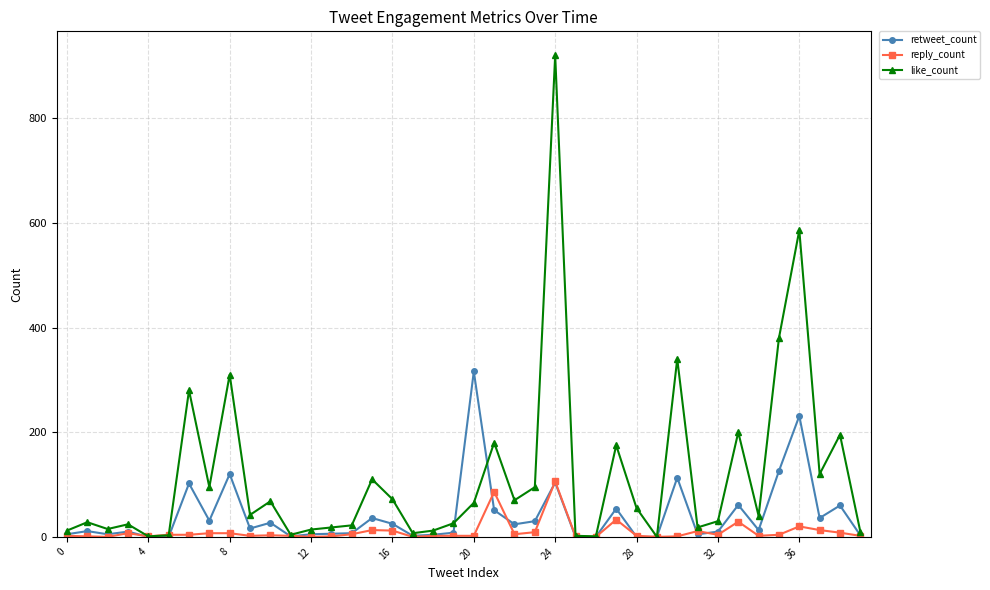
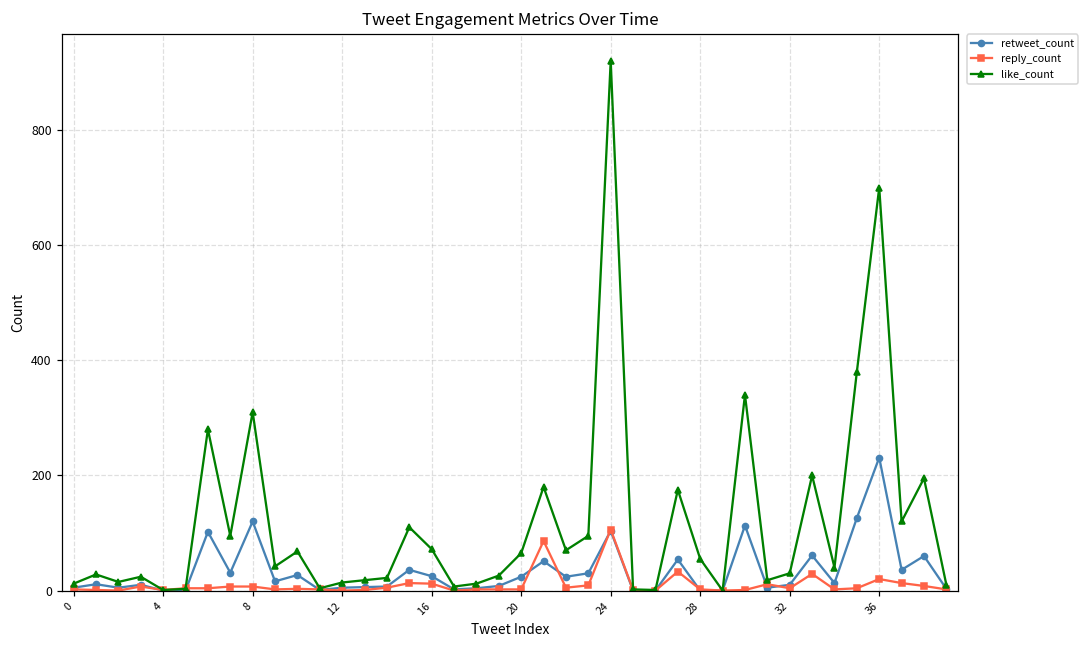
retweet_count, 20: 320 -> 20
like_count, 36: 590 -> 700
